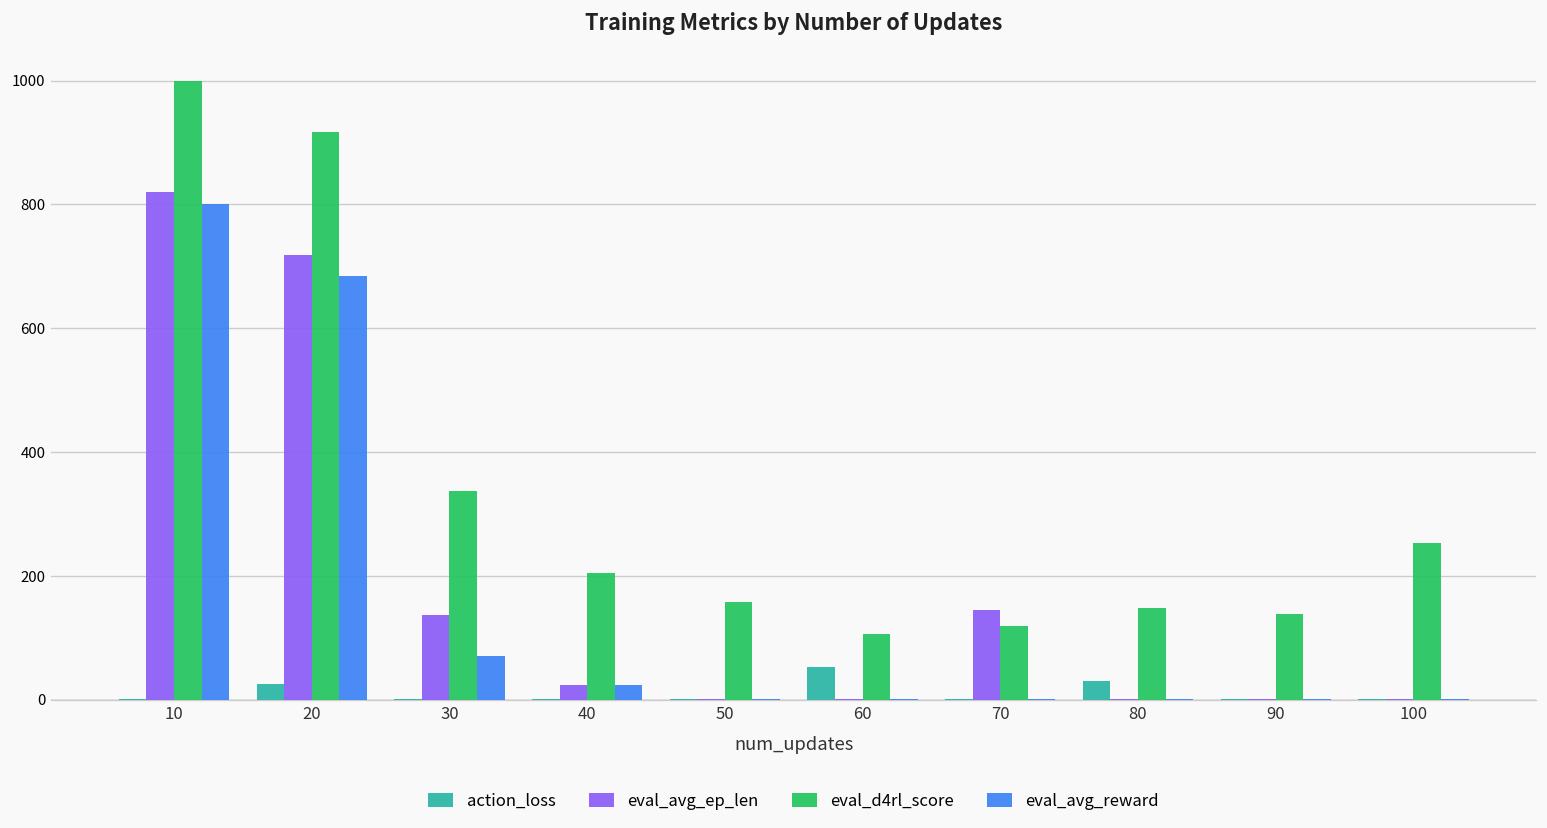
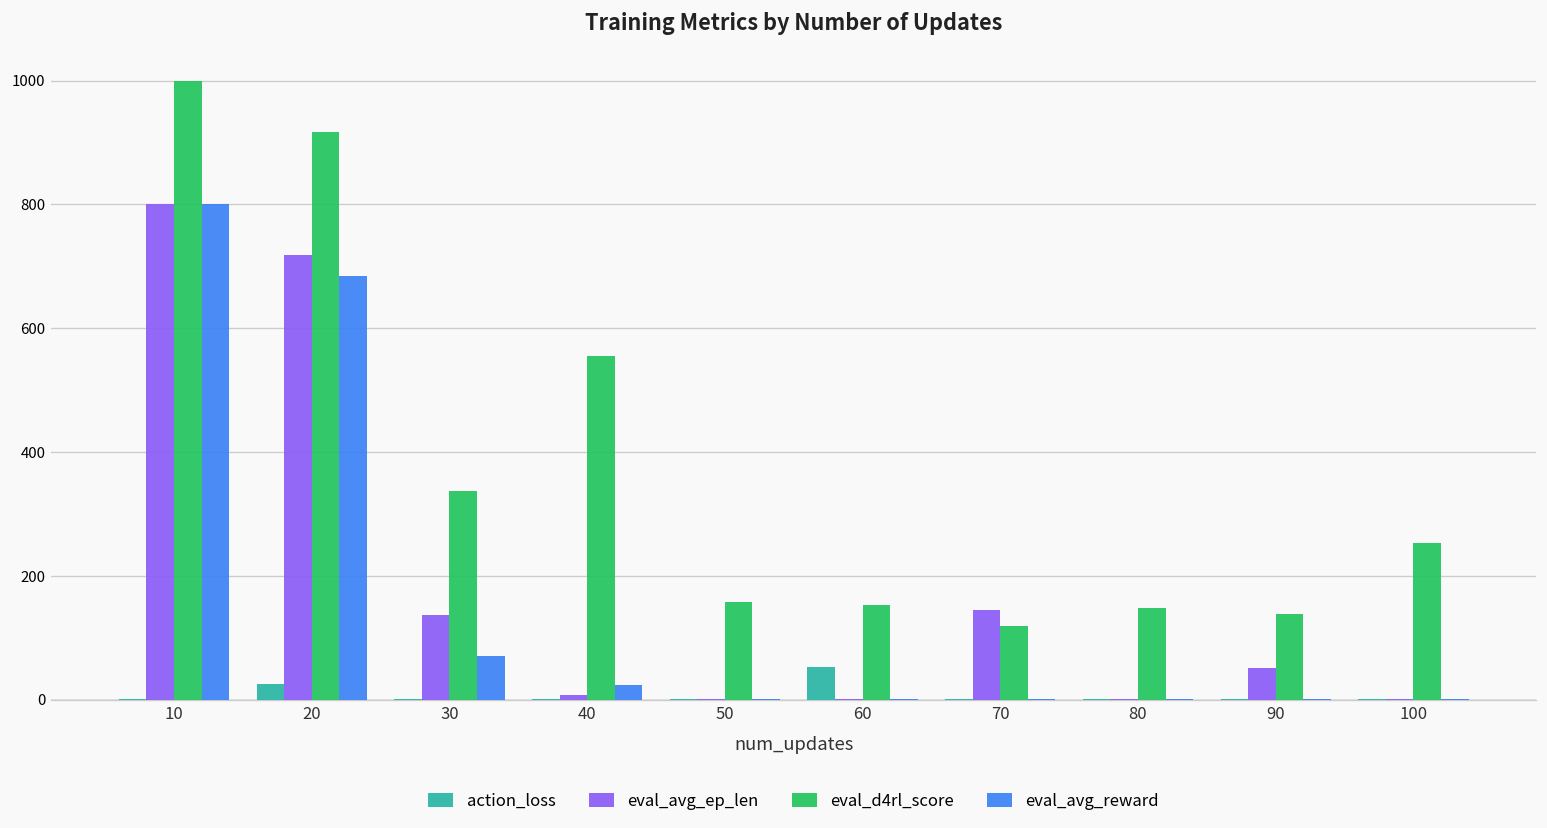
eval_avg_ep_len, 10: 820 -> 800
eval_avg_ep_len, 40: 20 -> 10
eval_d4rl_score, 40: 200 -> 560
eval_d4rl_score, 60: 110 -> 150
action_loss, 80: 30 -> 0
eval_avg_ep_len, 90: 0 -> 50
